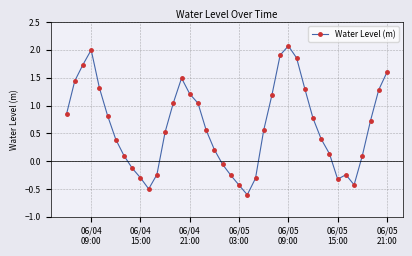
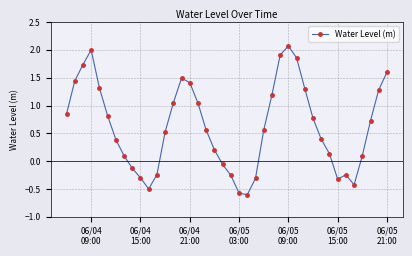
06/04 21:00: 1.2 -> 1.4
06/05 03:00: -0.4 -> -0.6
